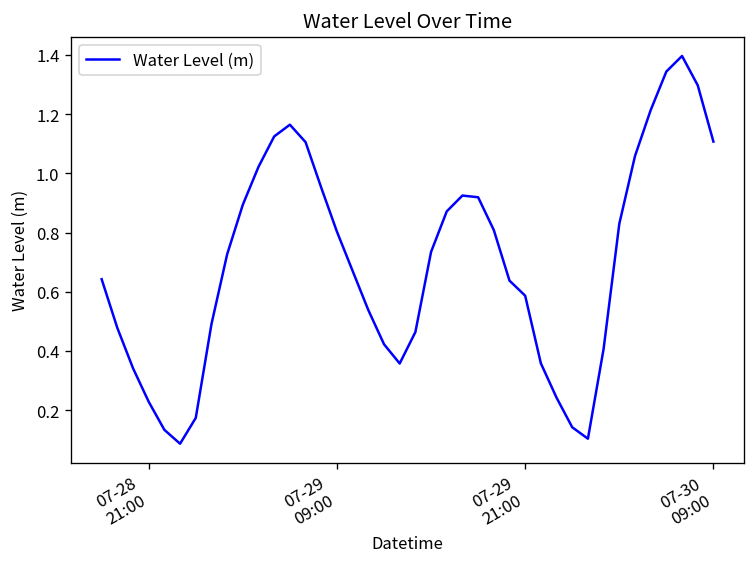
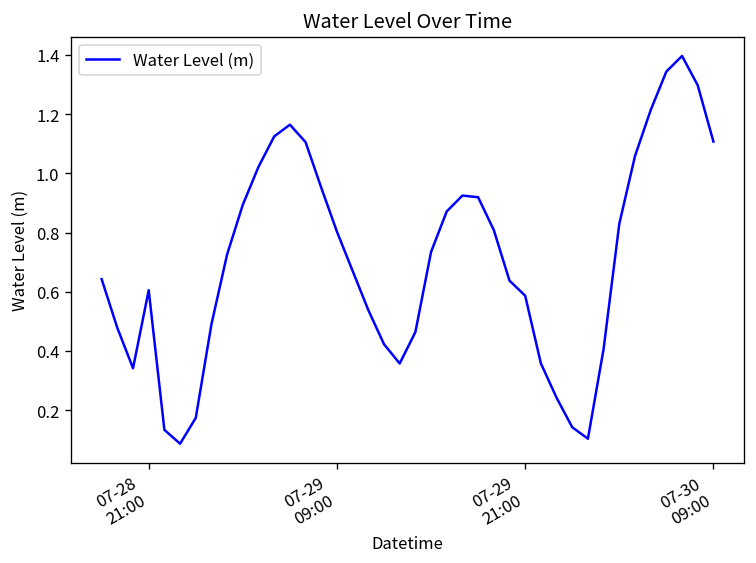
07-28 21:00: 0.23 -> 0.61
